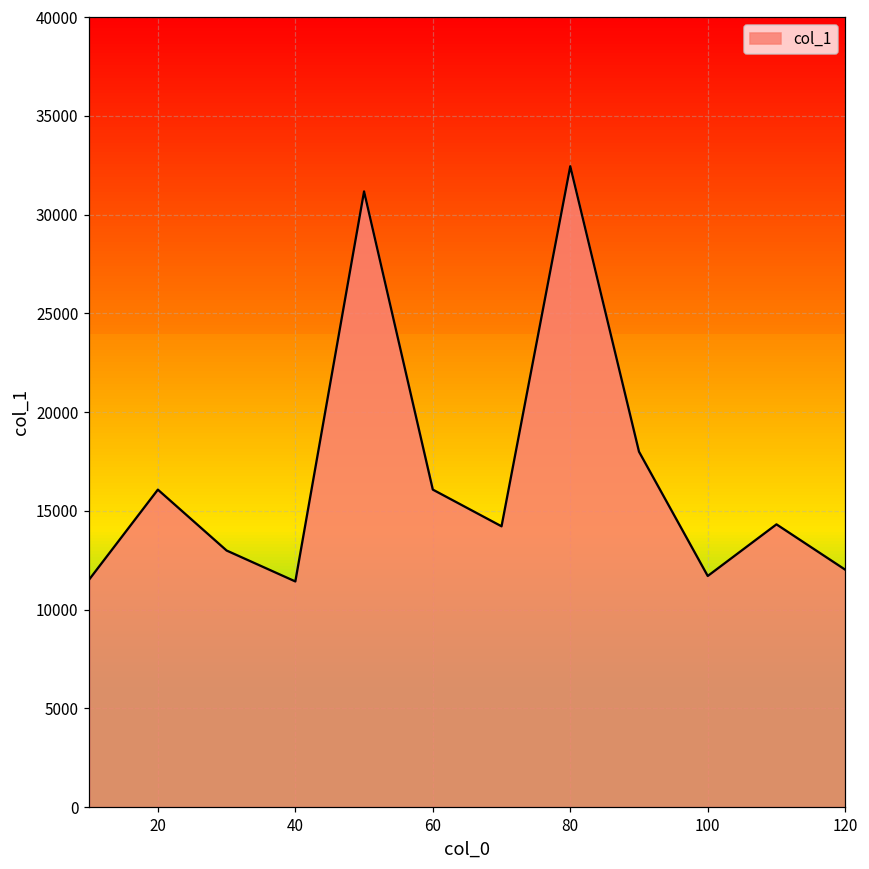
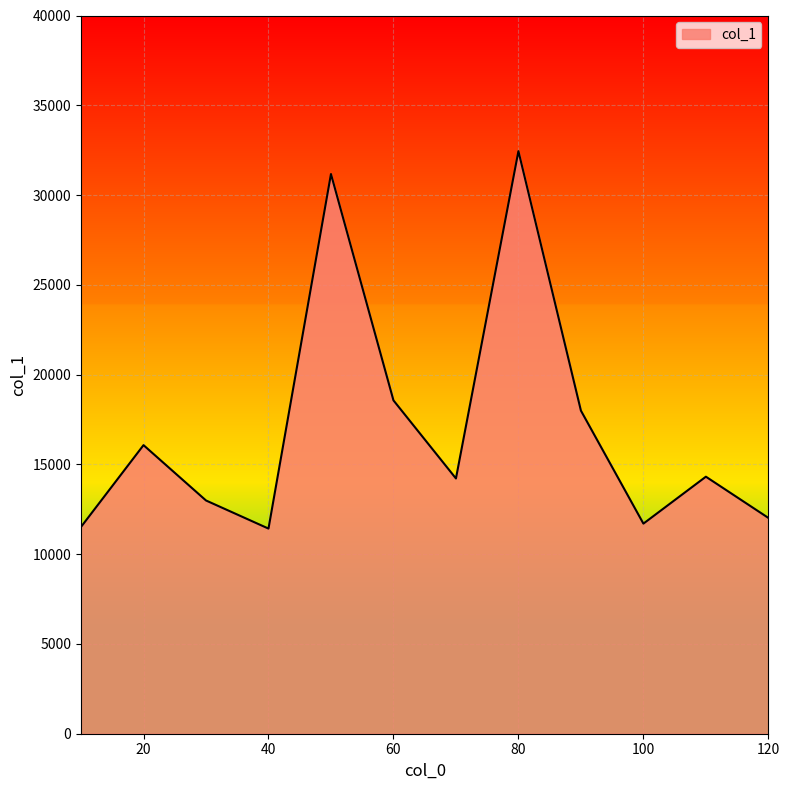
60: 16100 -> 18600
